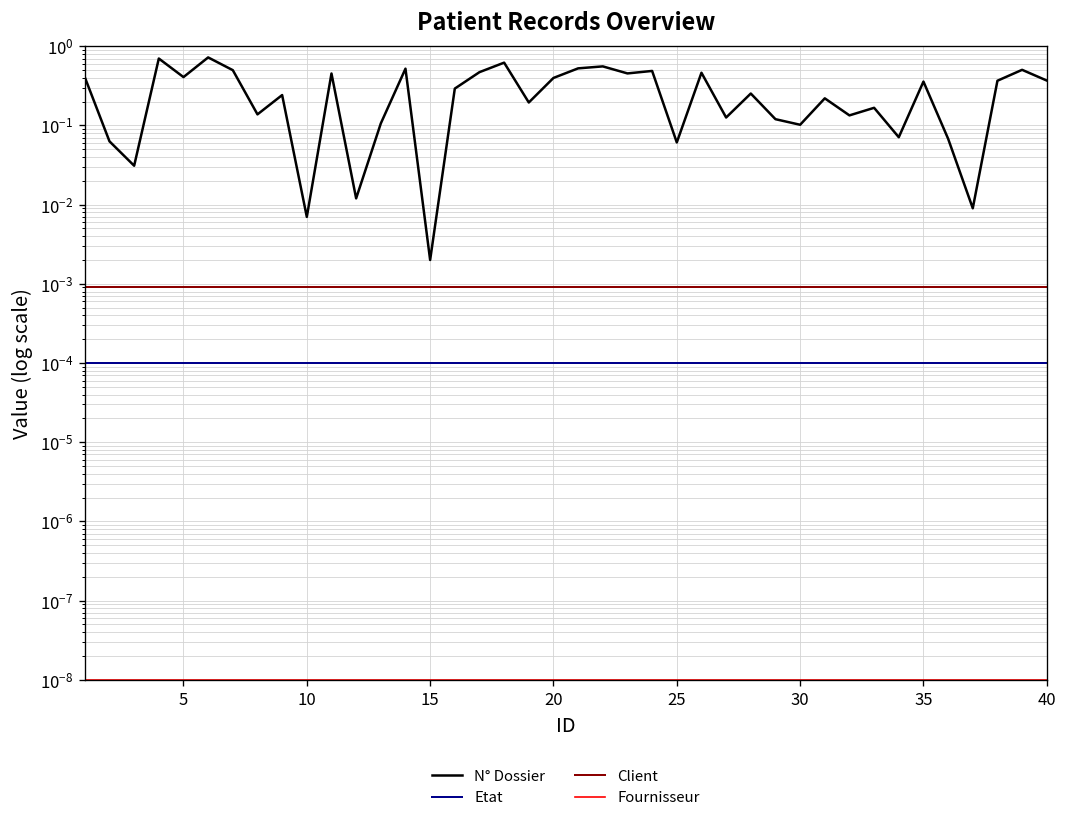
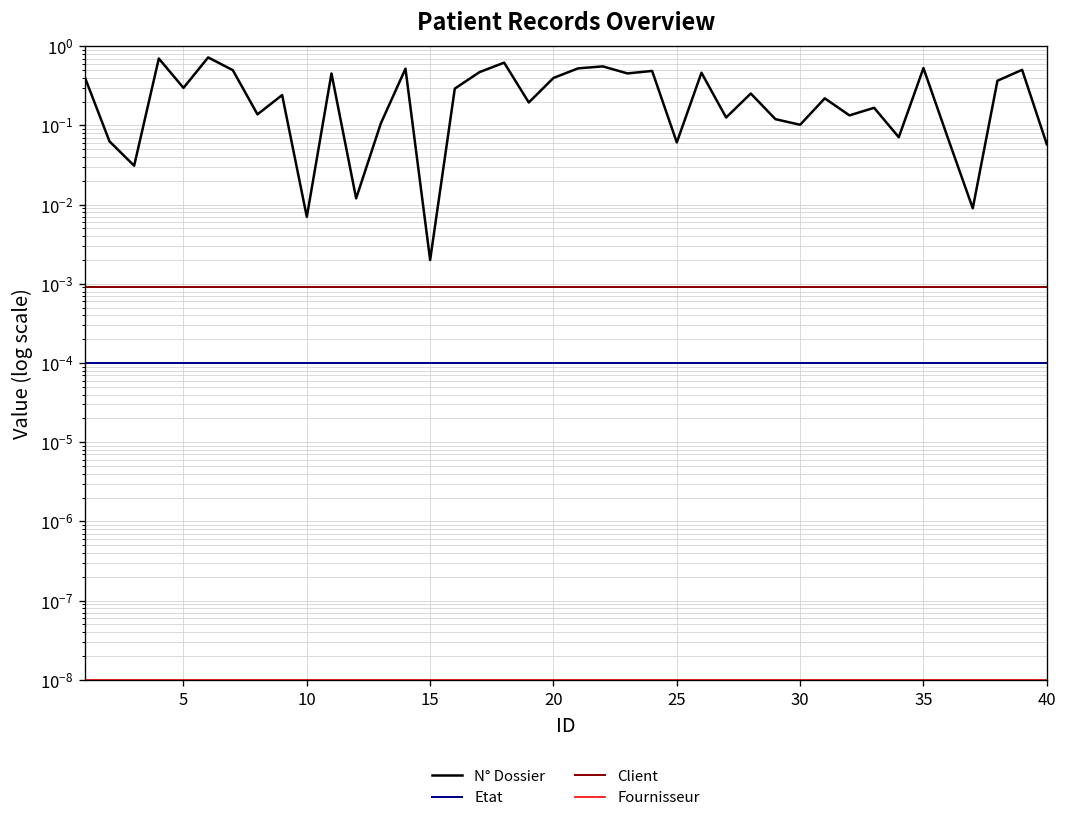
N° Dossier, 5: 0.4 -> 0.3
N° Dossier, 35: 0.4 -> 0.5
N° Dossier, 40: 0.4 -> 0.06
